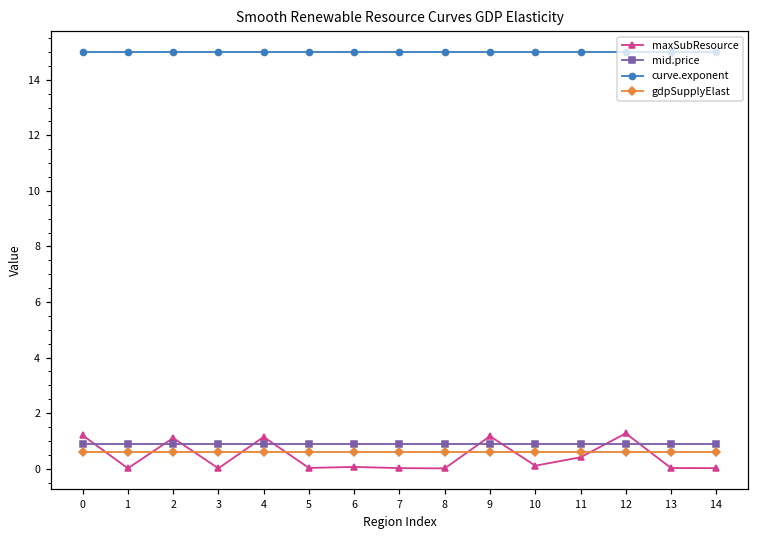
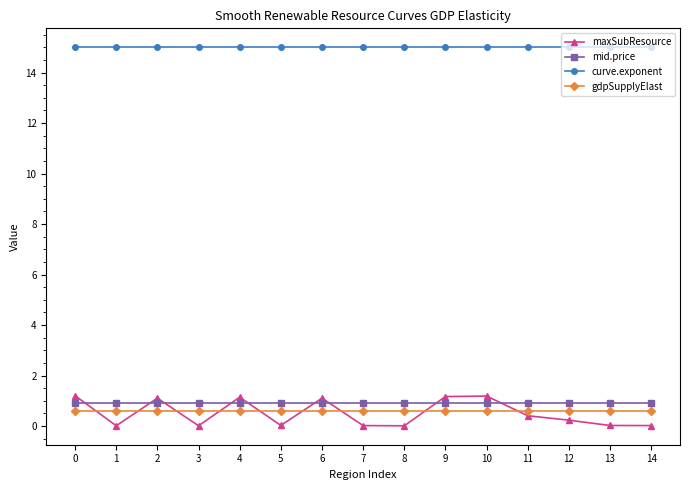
maxSubResource, 6: 0.1 -> 1.1
maxSubResource, 10: 0.1 -> 1.2
maxSubResource, 12: 1.3 -> 0.2
